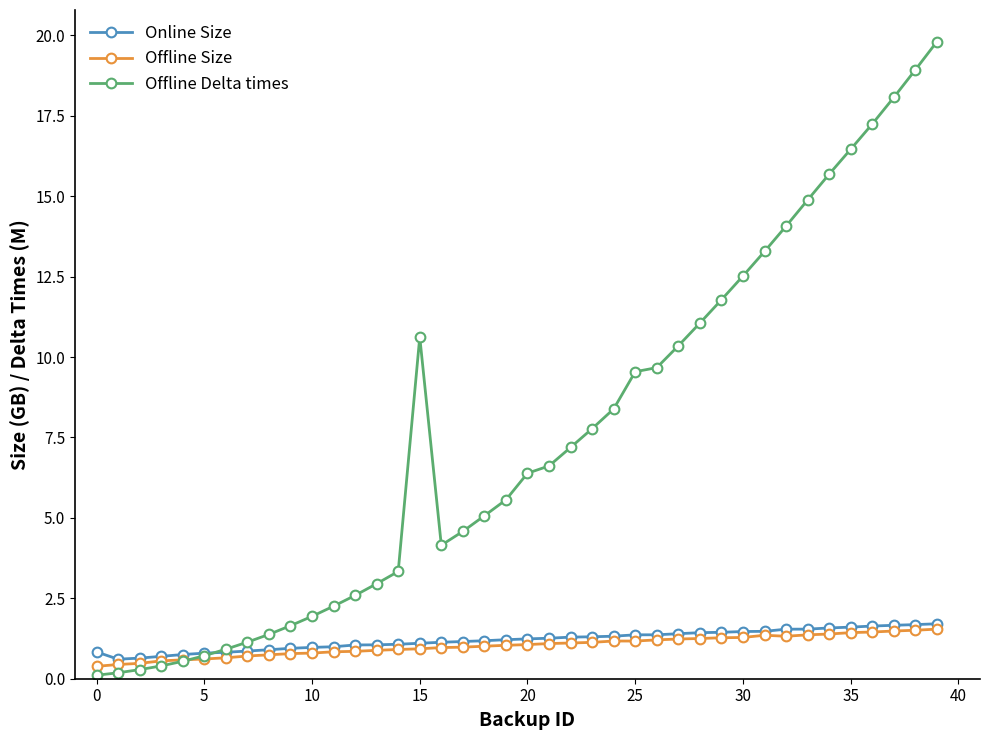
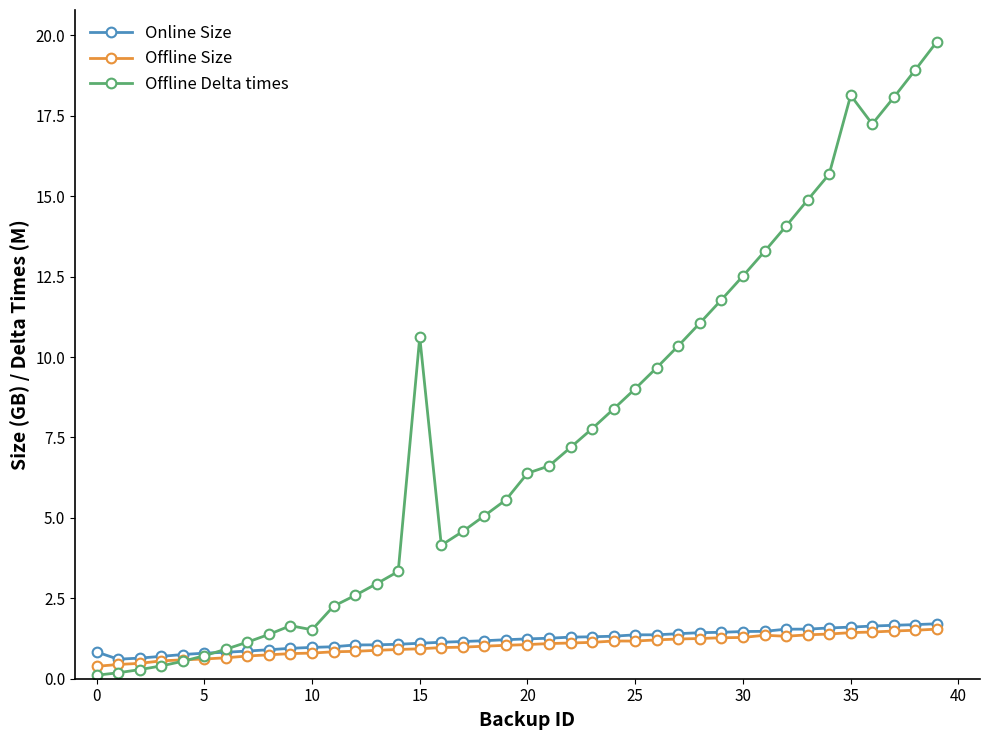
Offline Delta times, 10: 1.9 -> 1.5
Offline Delta times, 25: 9.5 -> 9.0
Offline Delta times, 35: 16.5 -> 18.1
